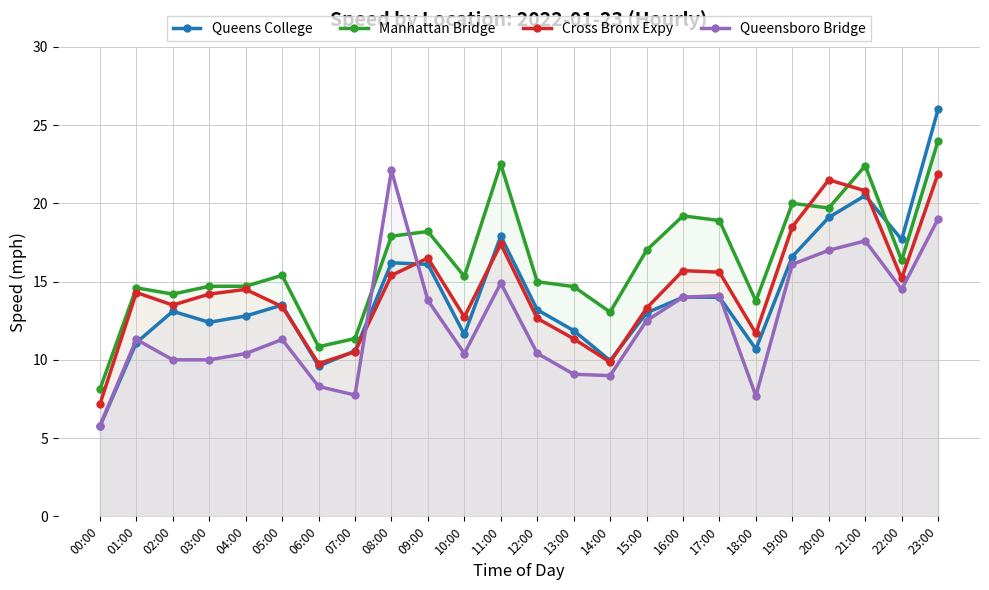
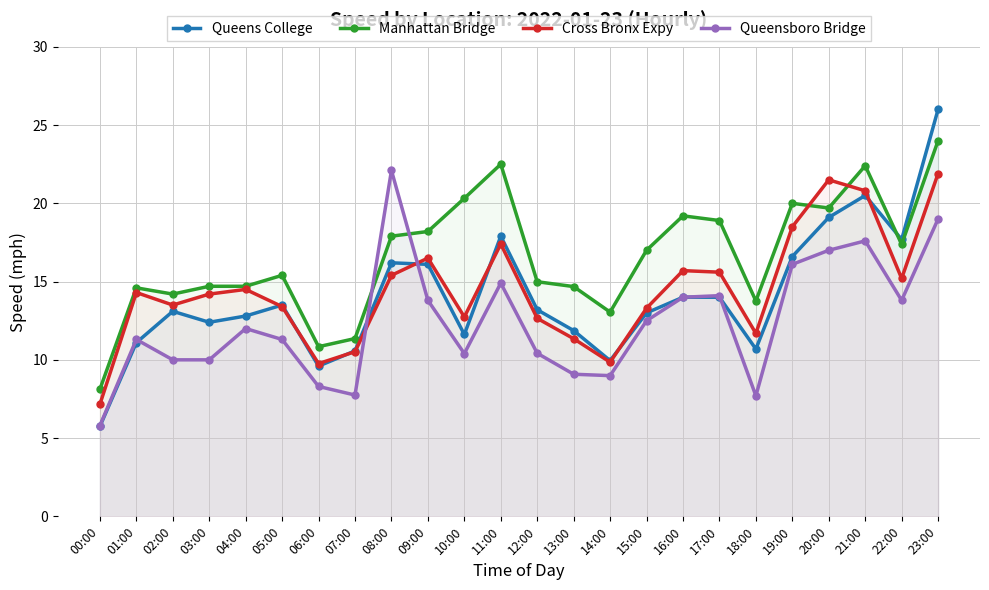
Queensboro Bridge, 04:00: 10.4 -> 12.0
Manhattan Bridge, 10:00: 15.3 -> 20.3
Manhattan Bridge, 22:00: 16.4 -> 17.4
Queensboro Bridge, 22:00: 14.5 -> 13.8
